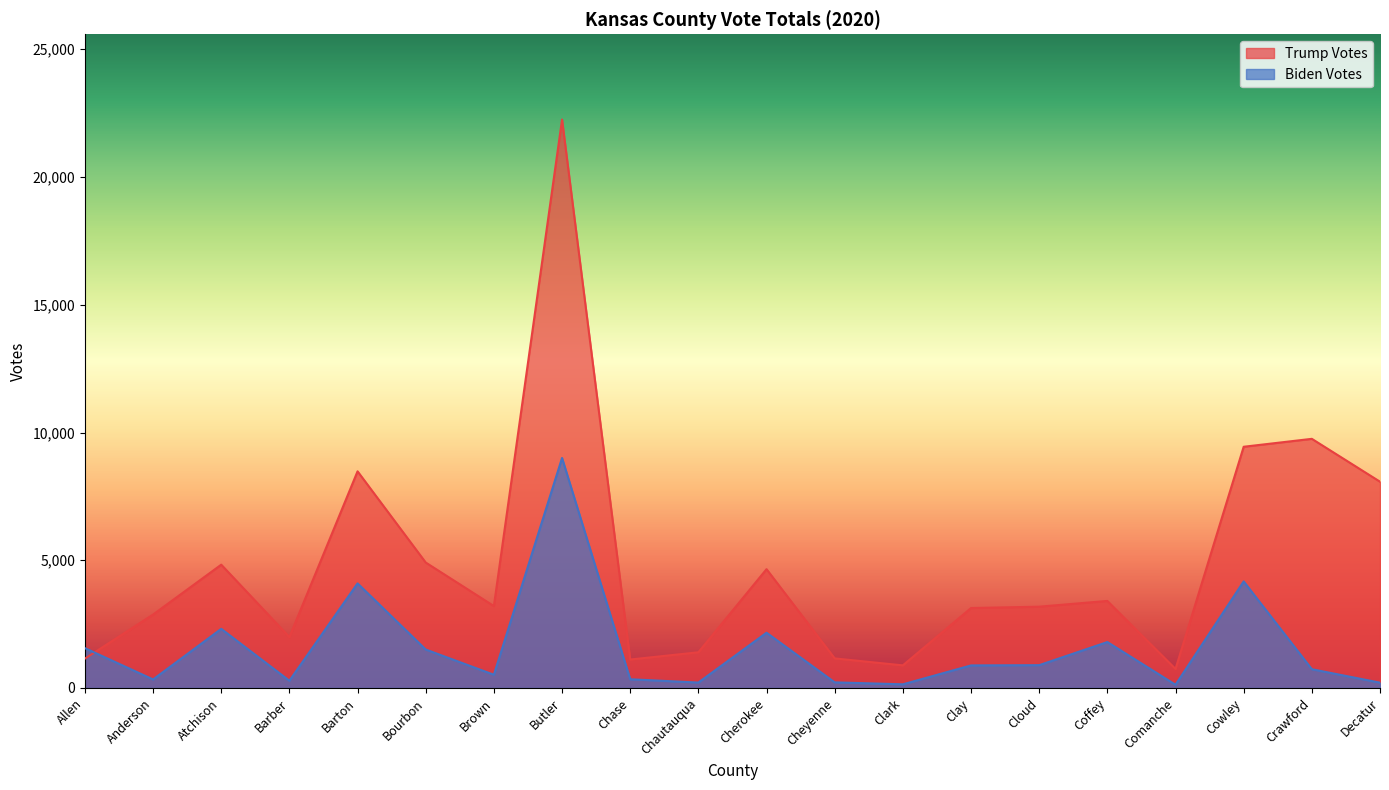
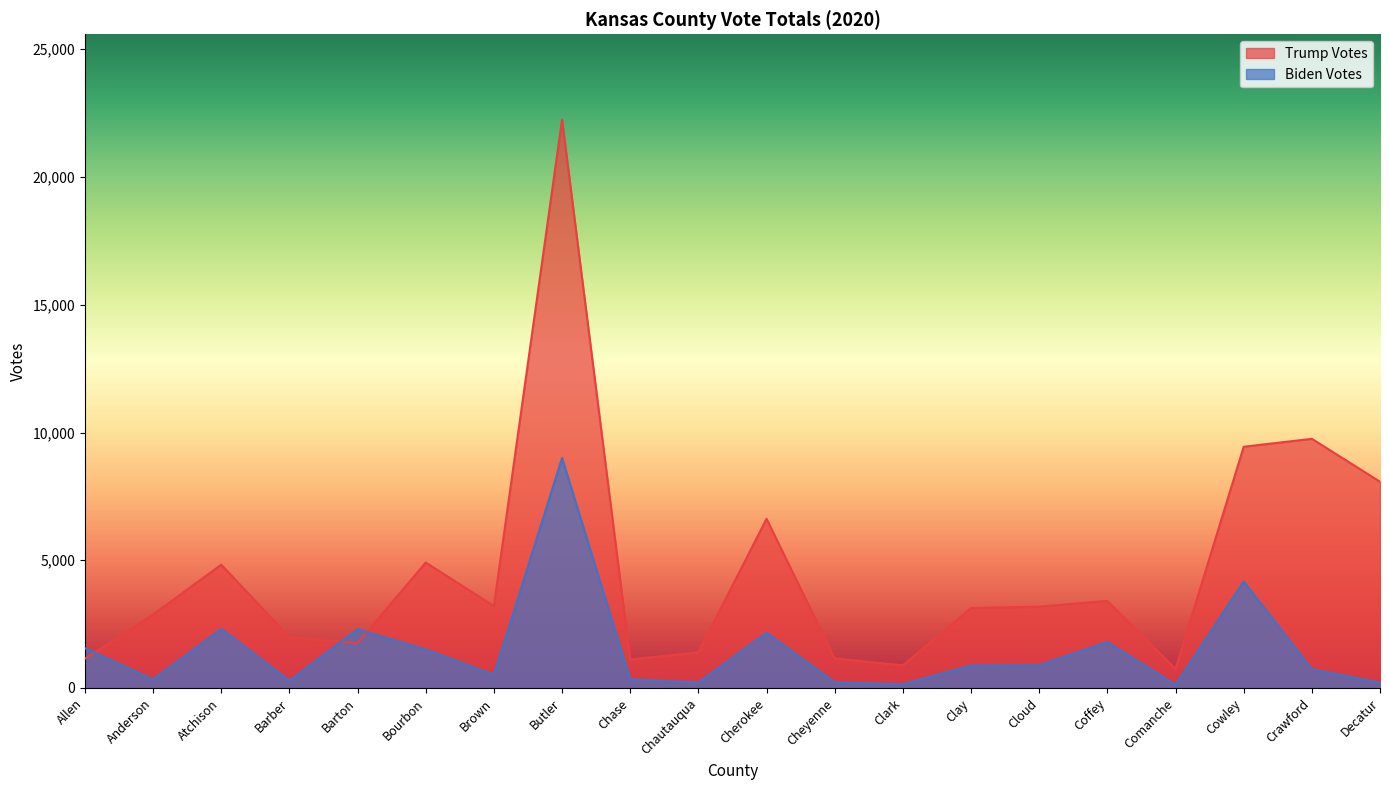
Trump Votes, Barton: 8,500 -> 1,800
Biden Votes, Barton: 4,100 -> 2,300
Trump Votes, Cherokee: 4,700 -> 6,600
